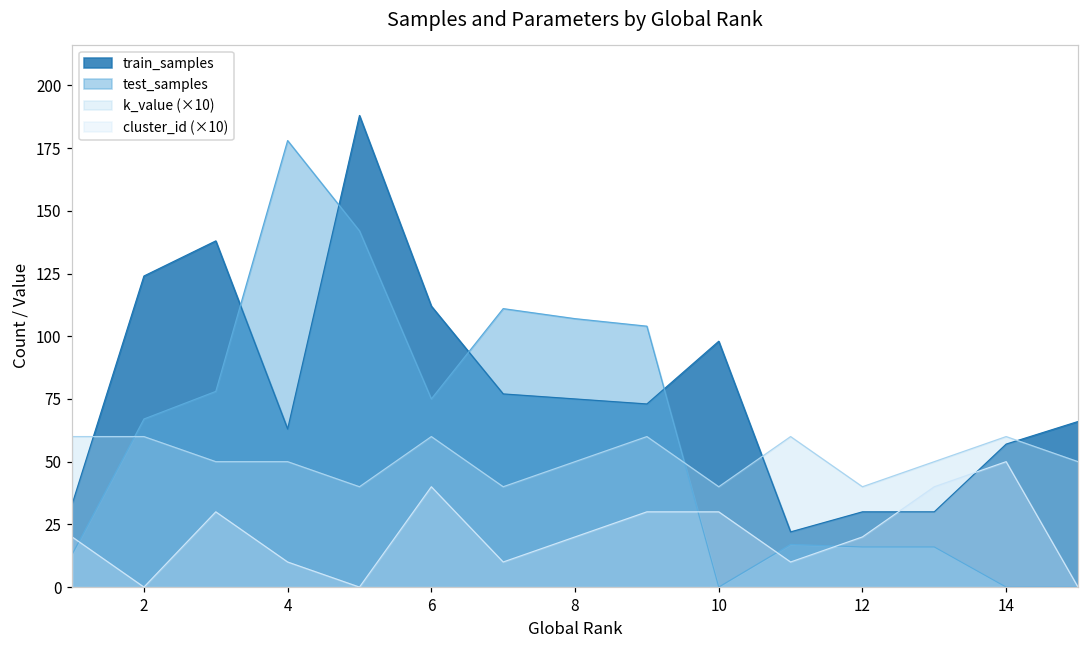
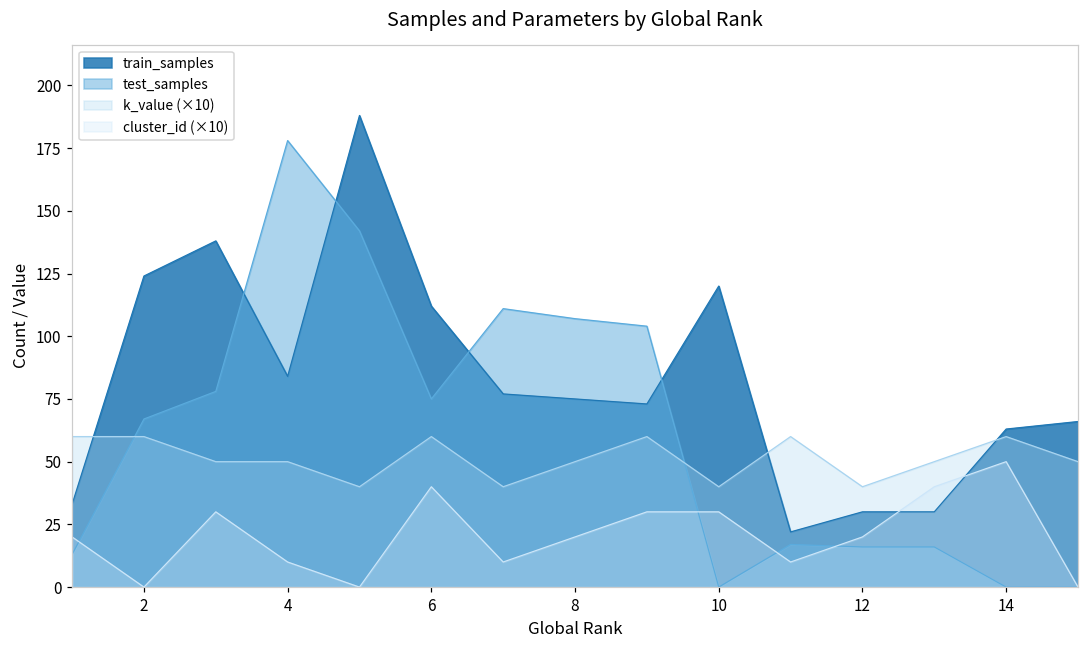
train_samples, 4: 63 -> 84
train_samples, 10: 98 -> 120
train_samples, 14: 57 -> 63
